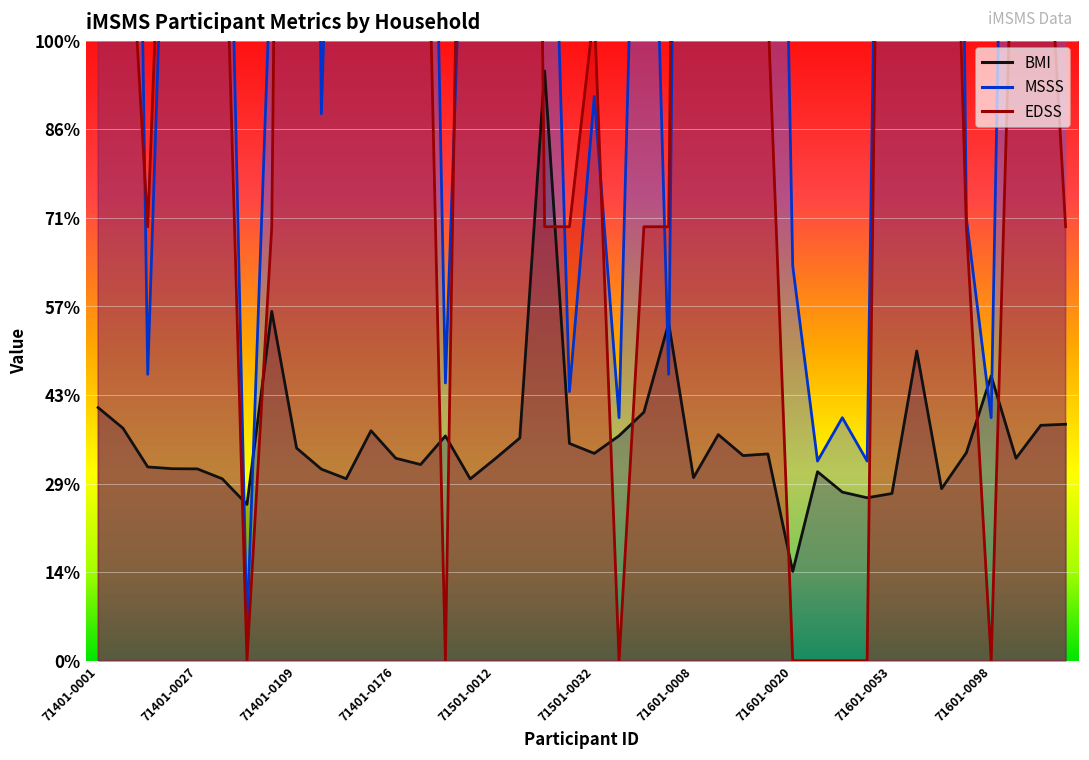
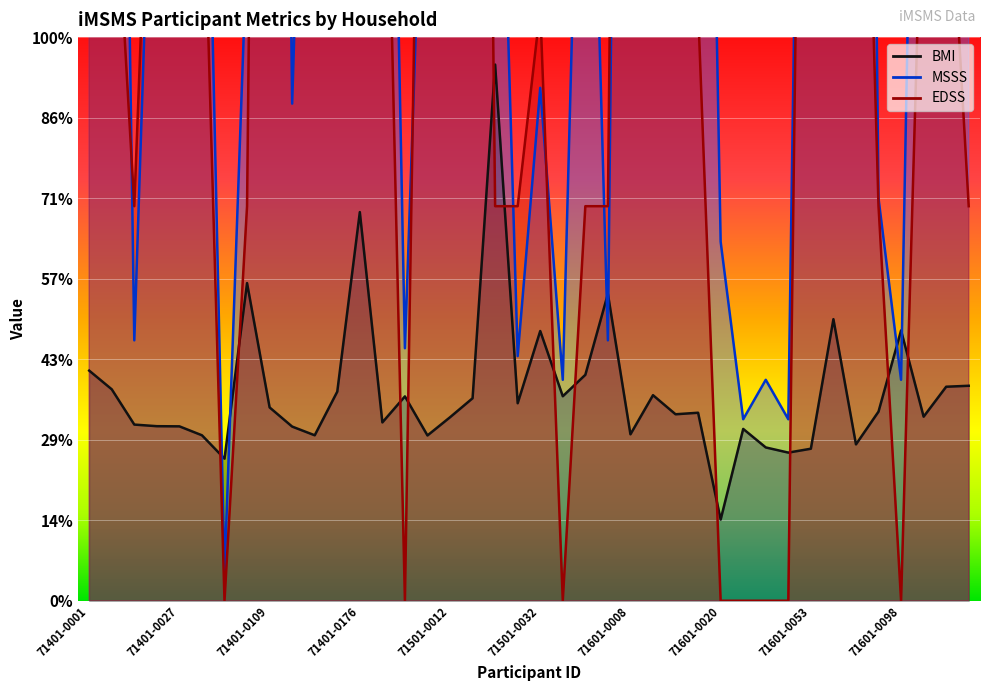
BMI, 71401-0176: 33% -> 69%
BMI, 71501-0032: 33% -> 48%
BMI, 71601-0098: 46% -> 48%
